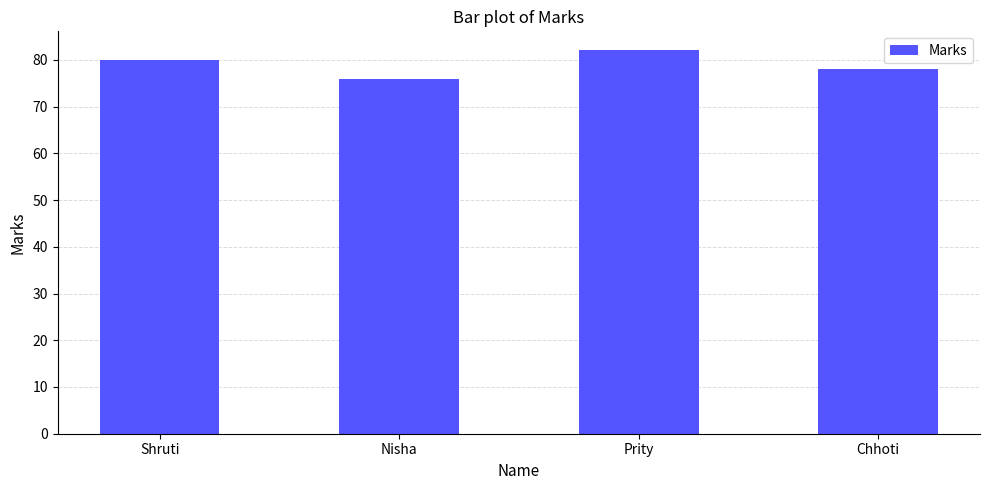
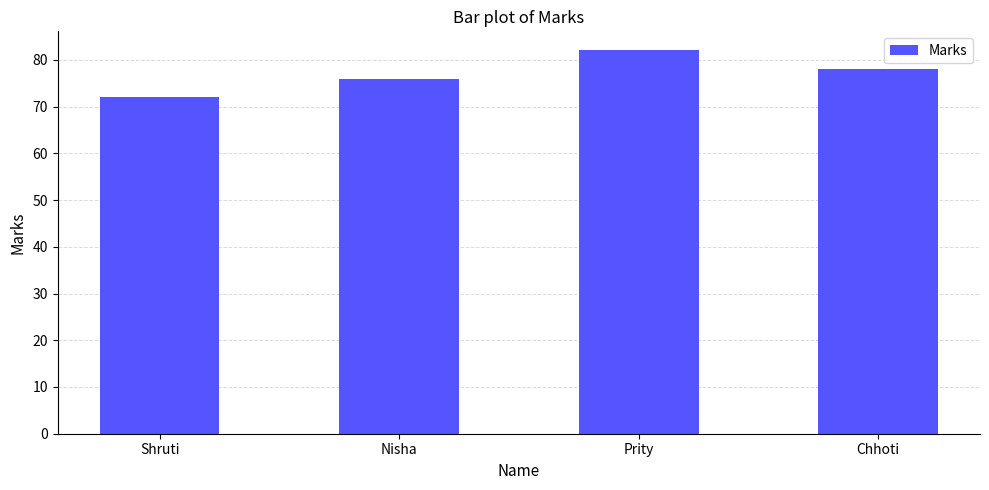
Shruti: 80 -> 72
